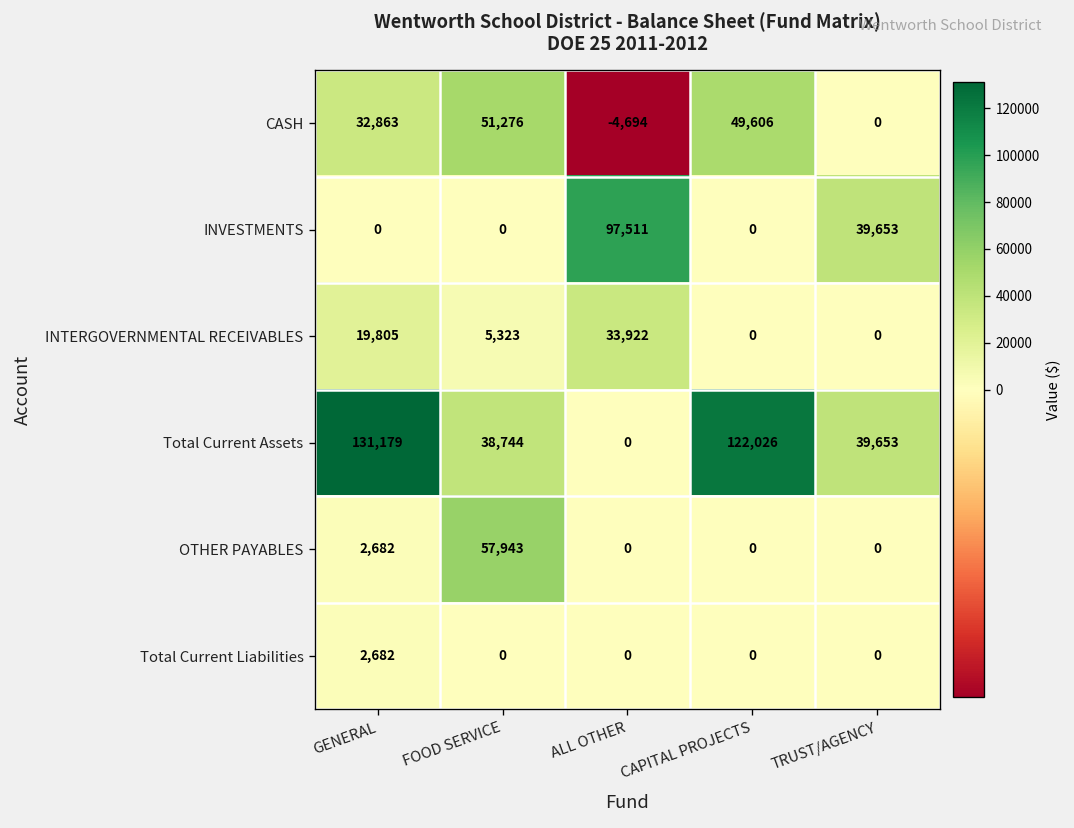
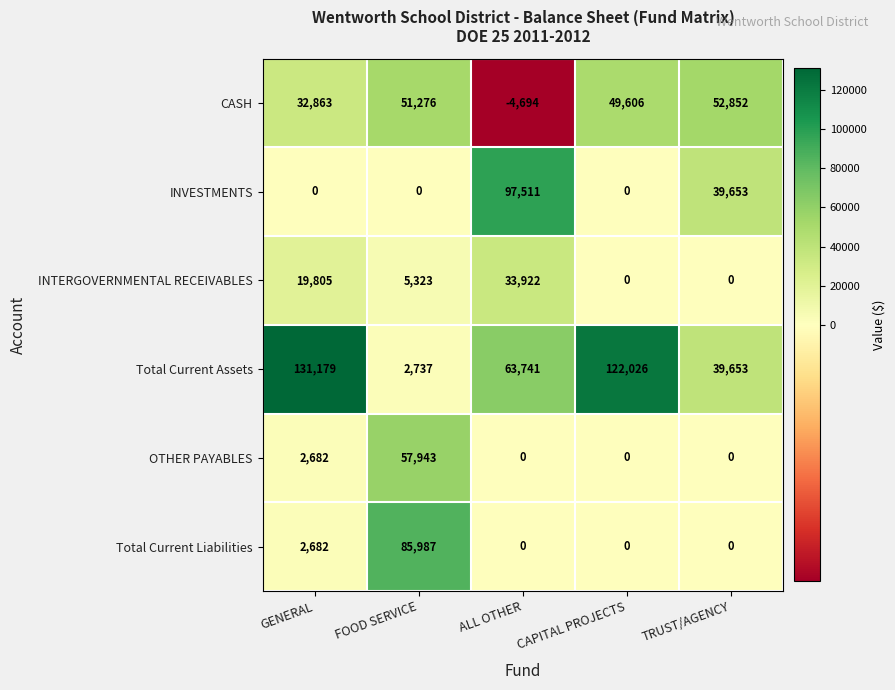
CASH, TRUST/AGENCY: 0 -> 52,852
Total Current Assets, FOOD SERVICE: 38,744 -> 2,737
Total Current Assets, ALL OTHER: 0 -> 63,741
Total Current Liabilities, FOOD SERVICE: 0 -> 85,987
